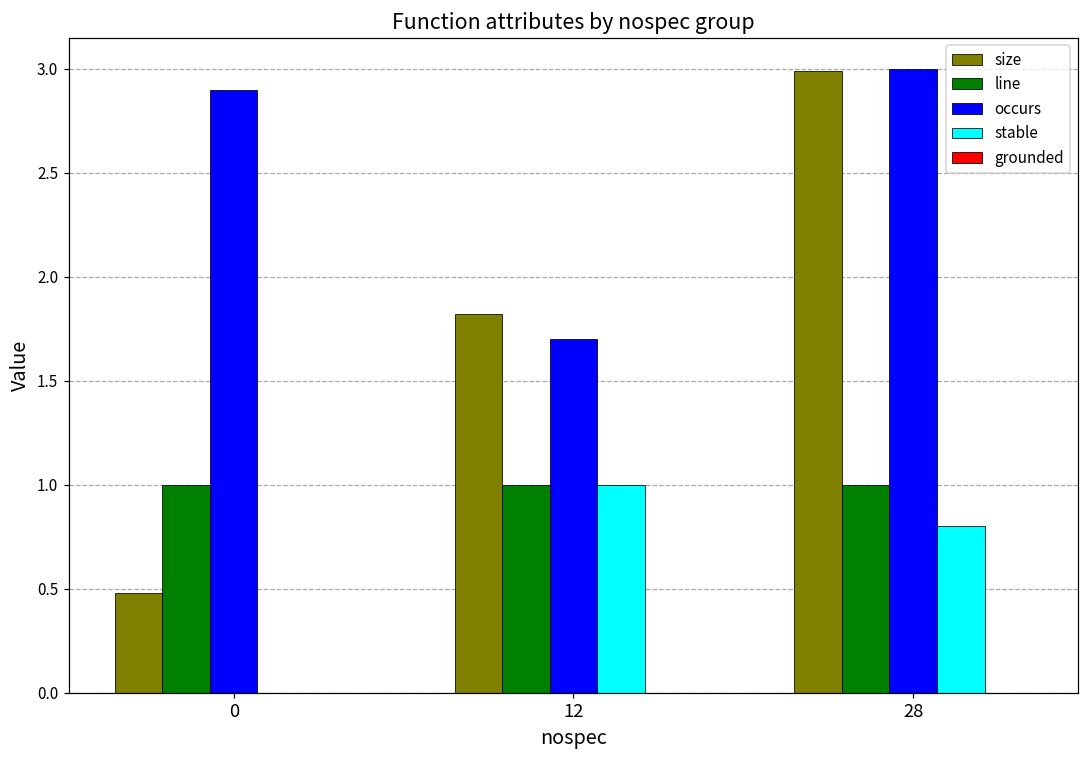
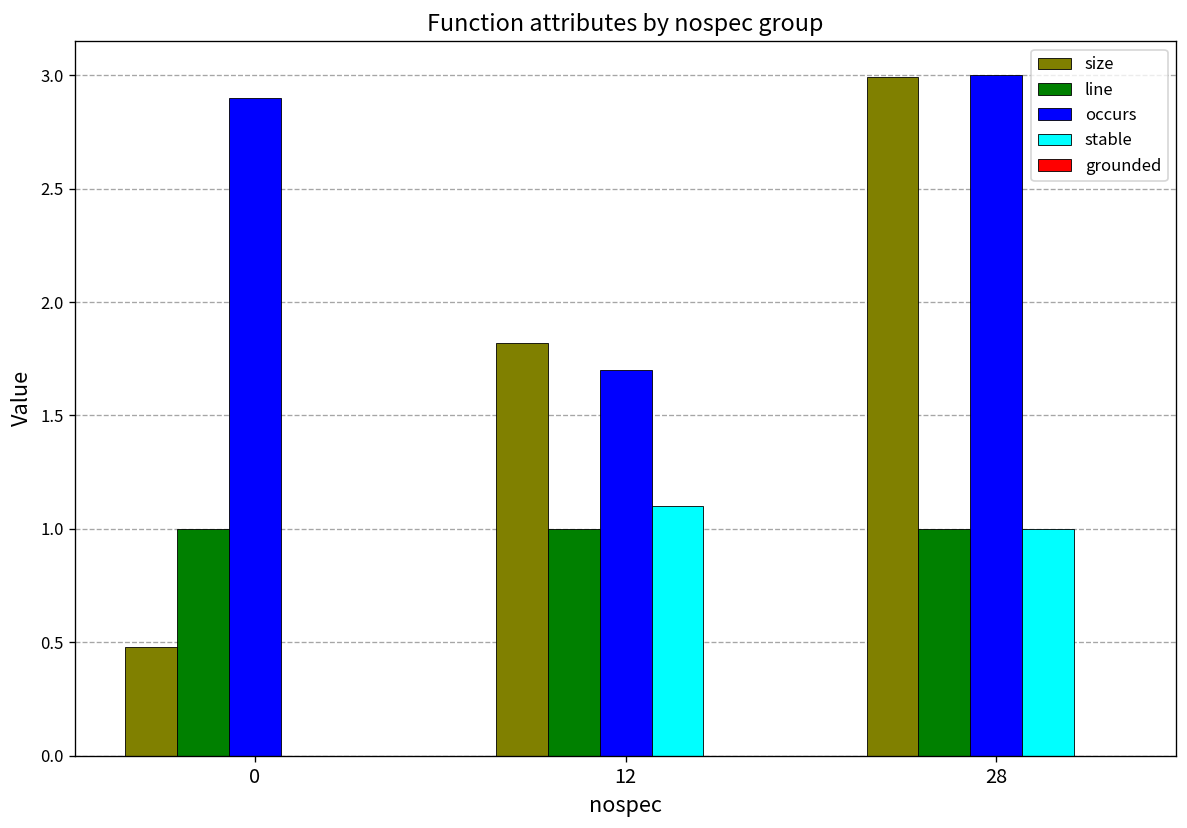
stable, 12: 1.0 -> 1.1
stable, 28: 0.8 -> 1.0
